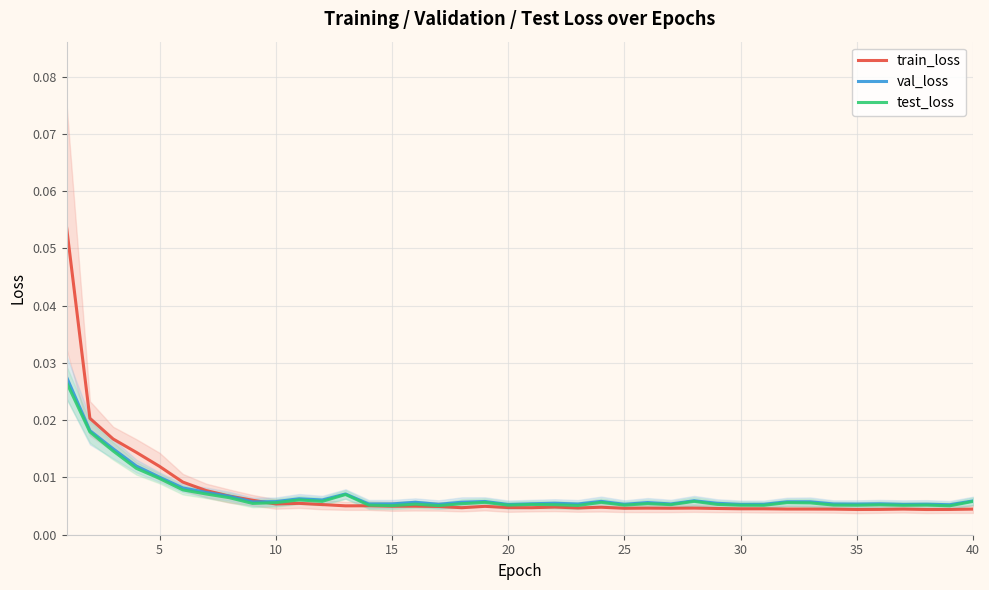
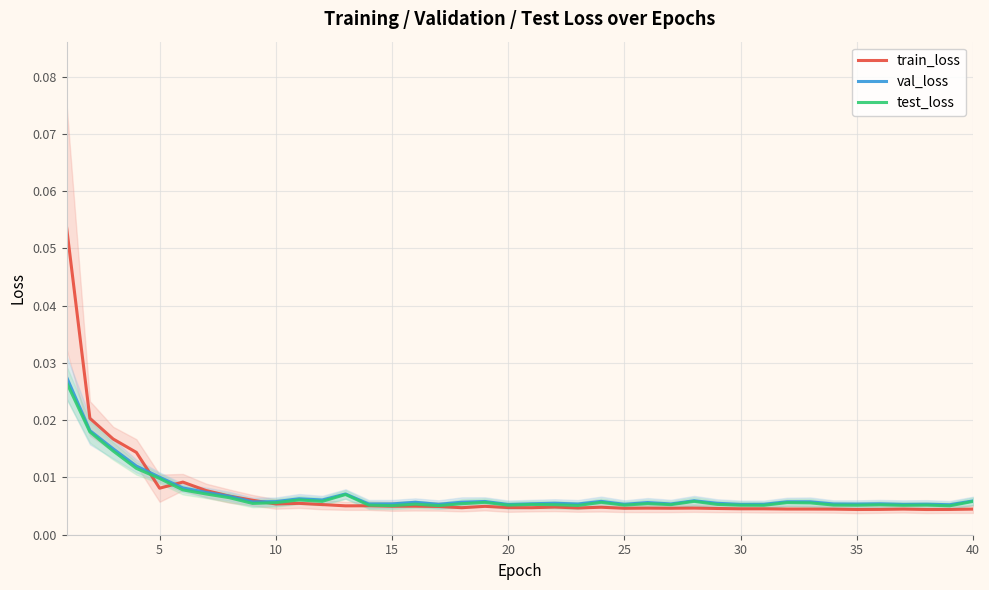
train_loss, 5: 0.012 -> 0.008
